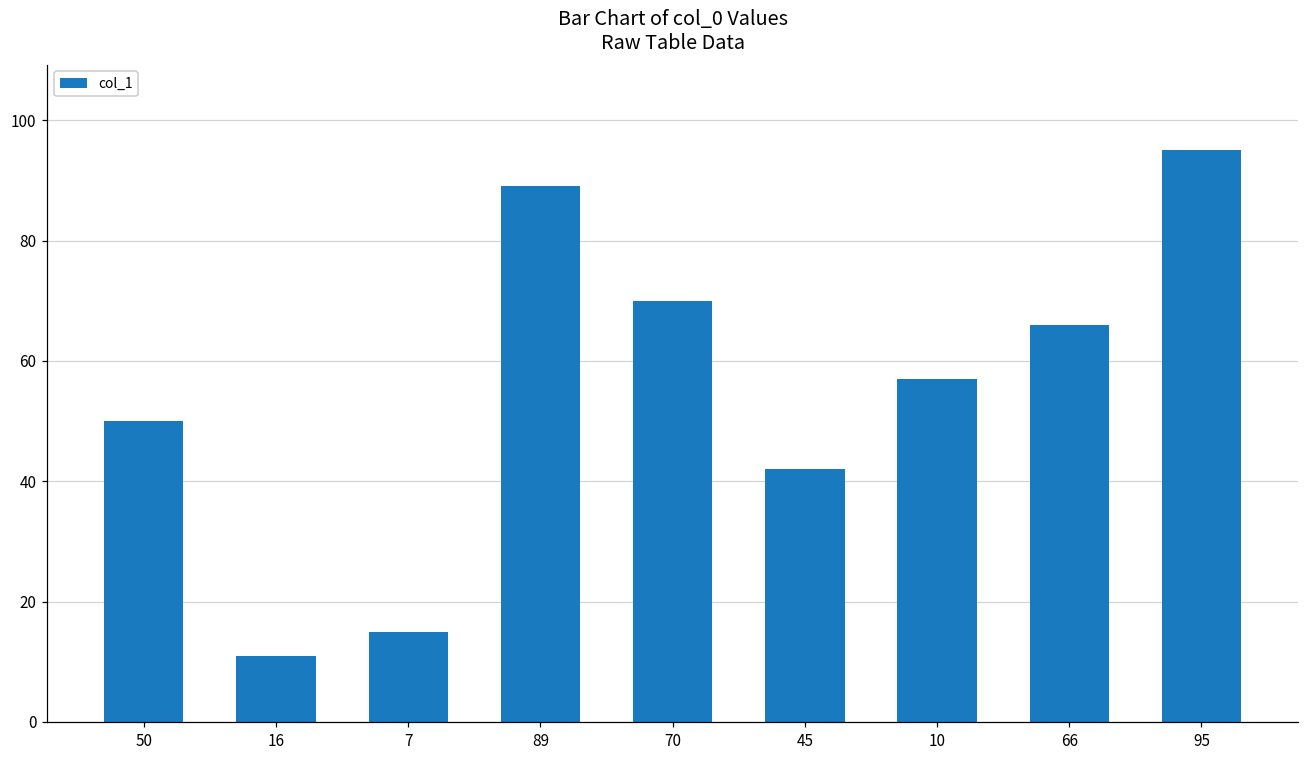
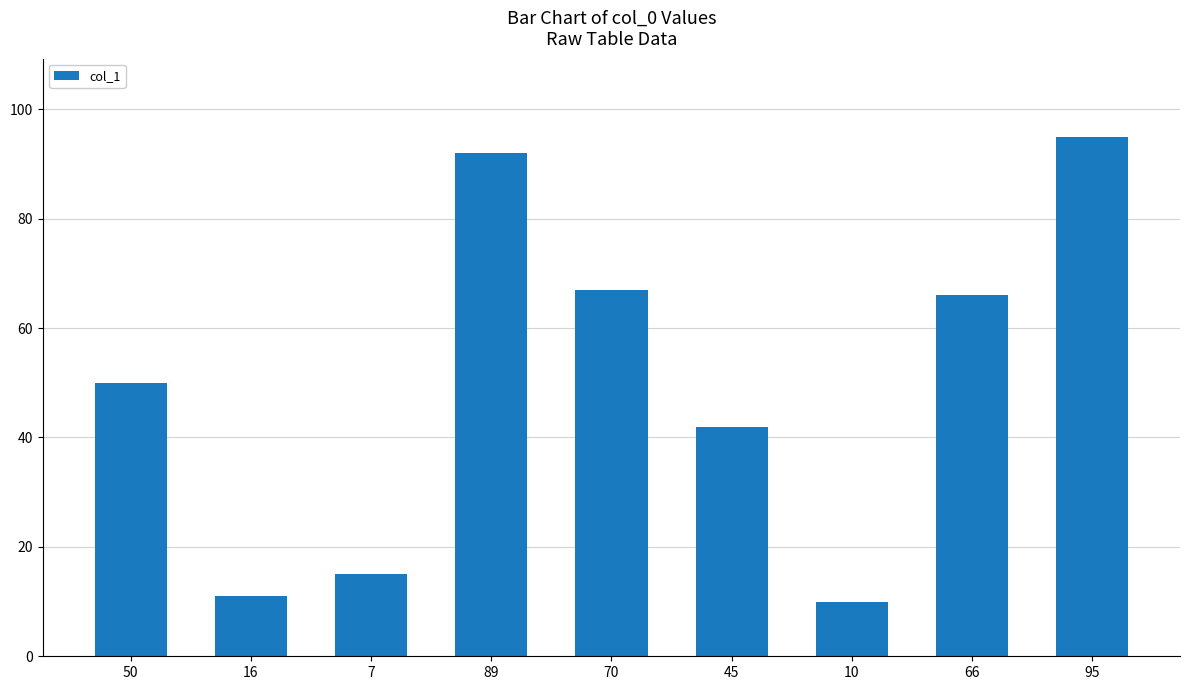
89: 89 -> 92
70: 70 -> 67
10: 57 -> 10
